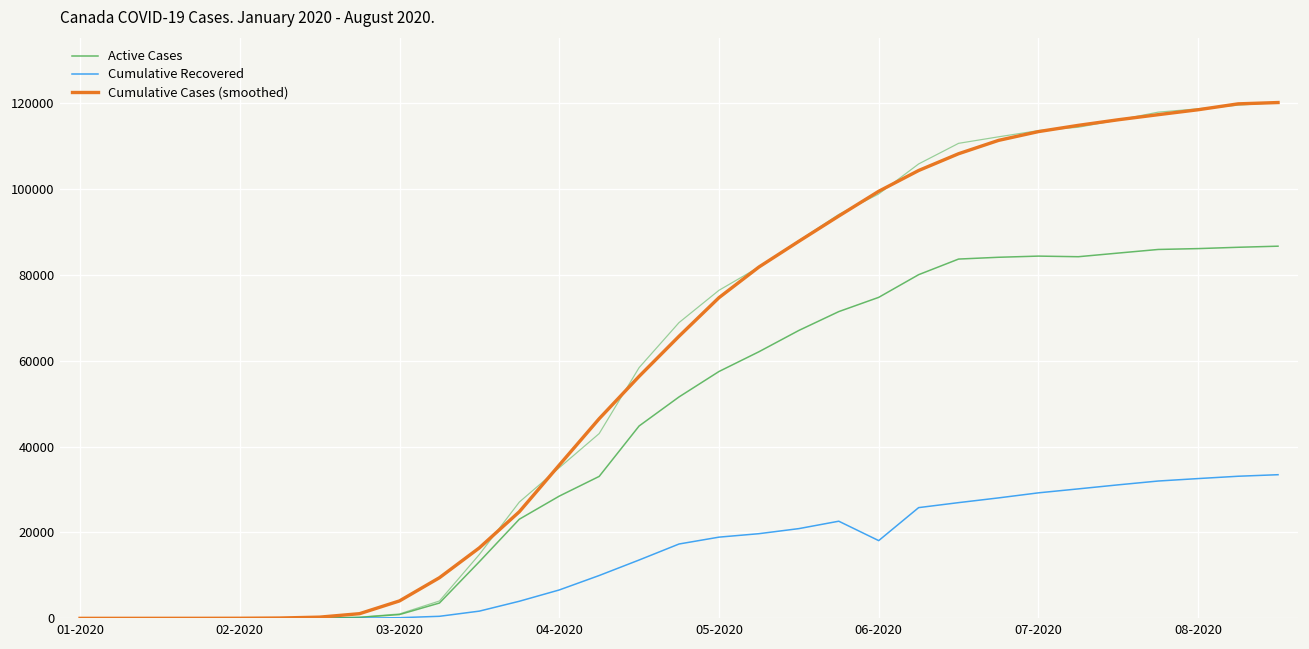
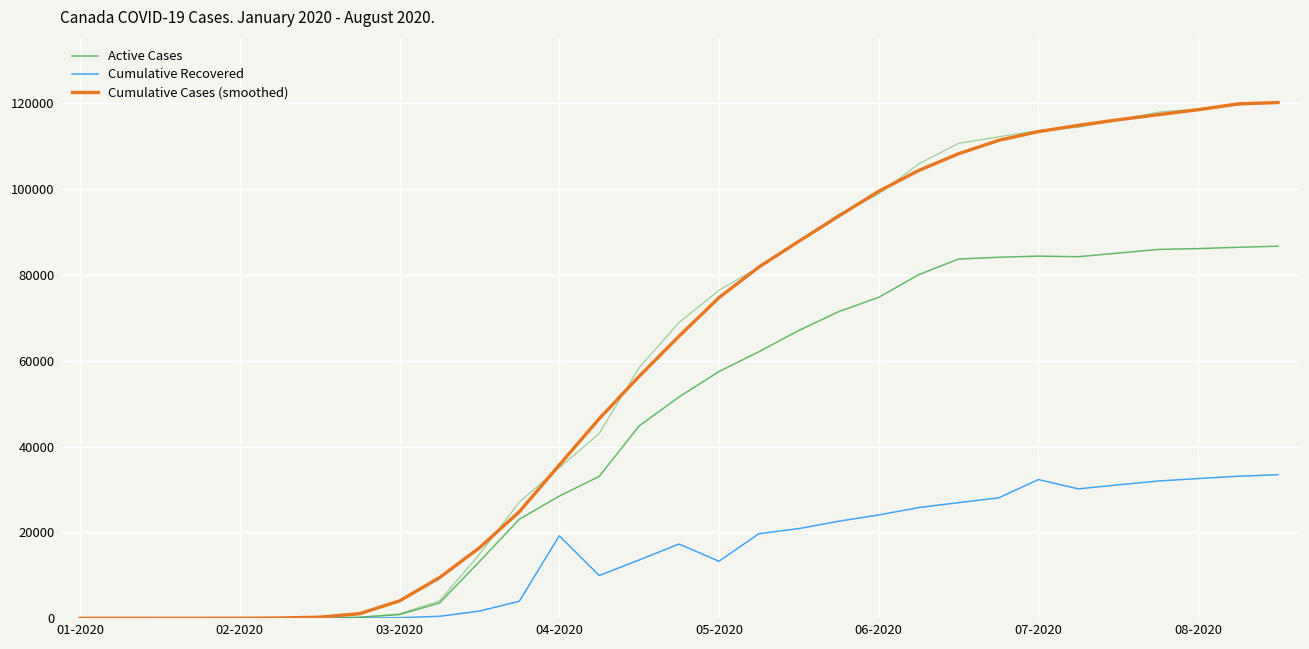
Cumulative Recovered, 04-2020: 7000 -> 19000
Cumulative Recovered, 05-2020: 19000 -> 13000
Cumulative Recovered, 06-2020: 18000 -> 24000
Cumulative Recovered, 07-2020: 29000 -> 32000
